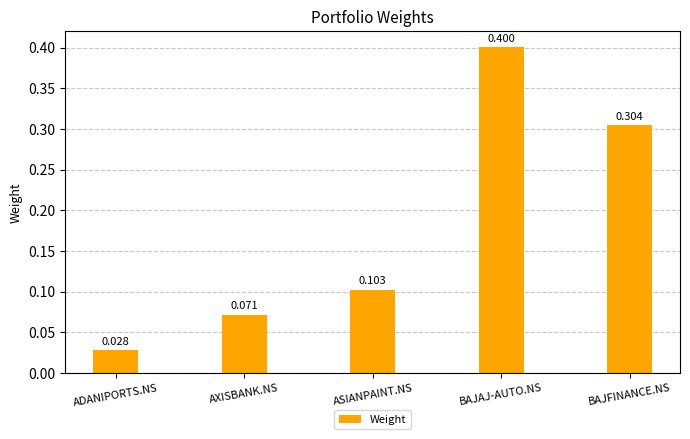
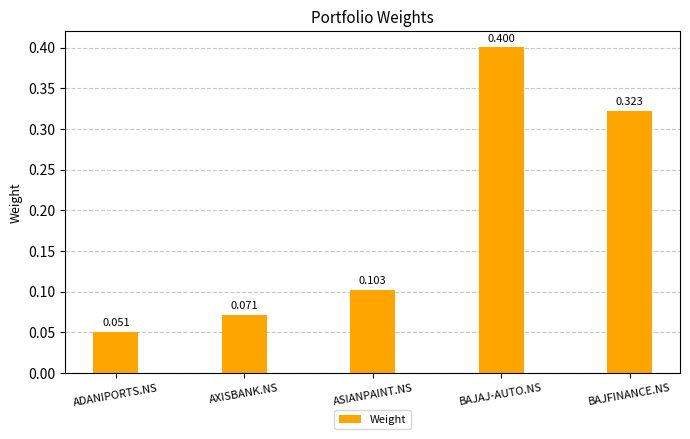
ADANIPORTS.NS: 0.028 -> 0.051
BAJFINANCE.NS: 0.304 -> 0.323
